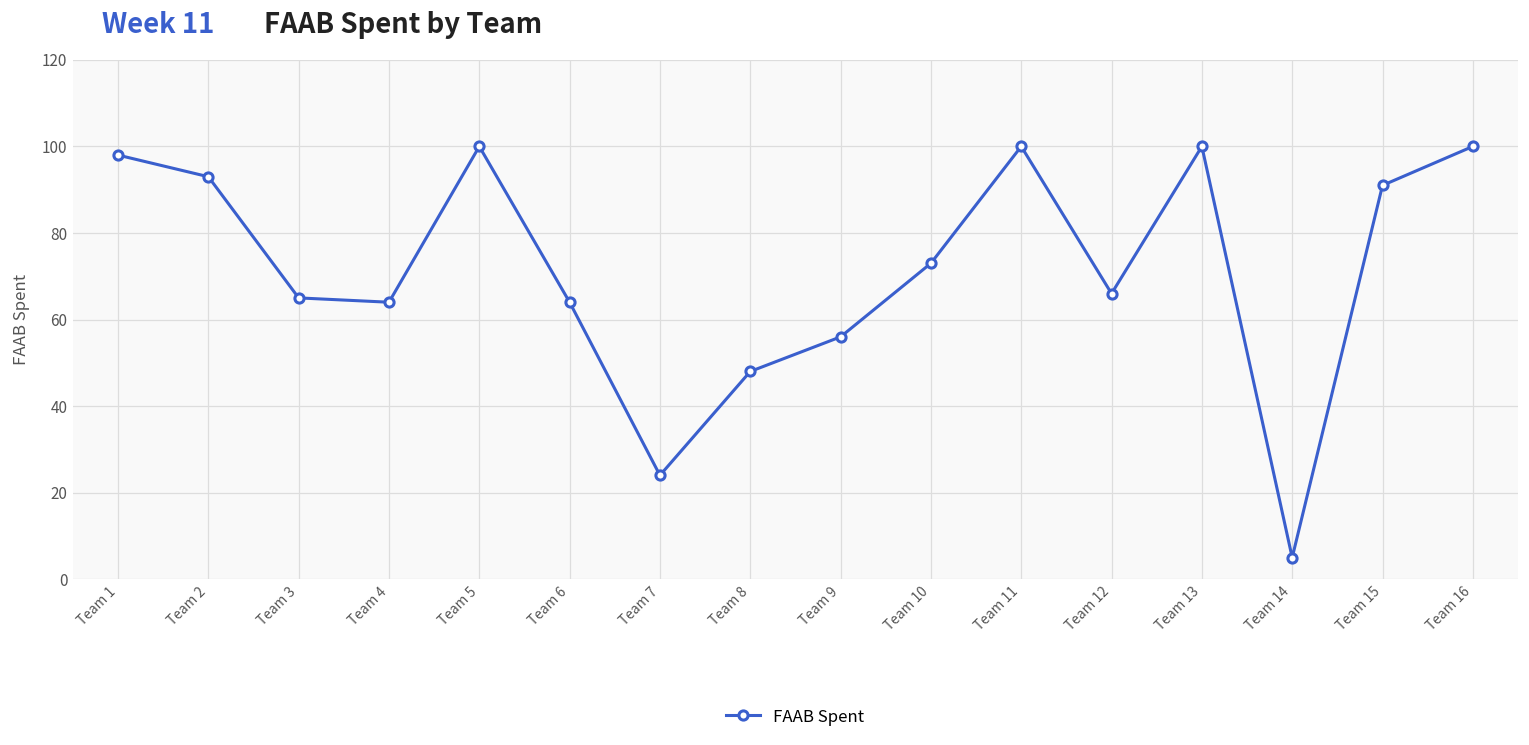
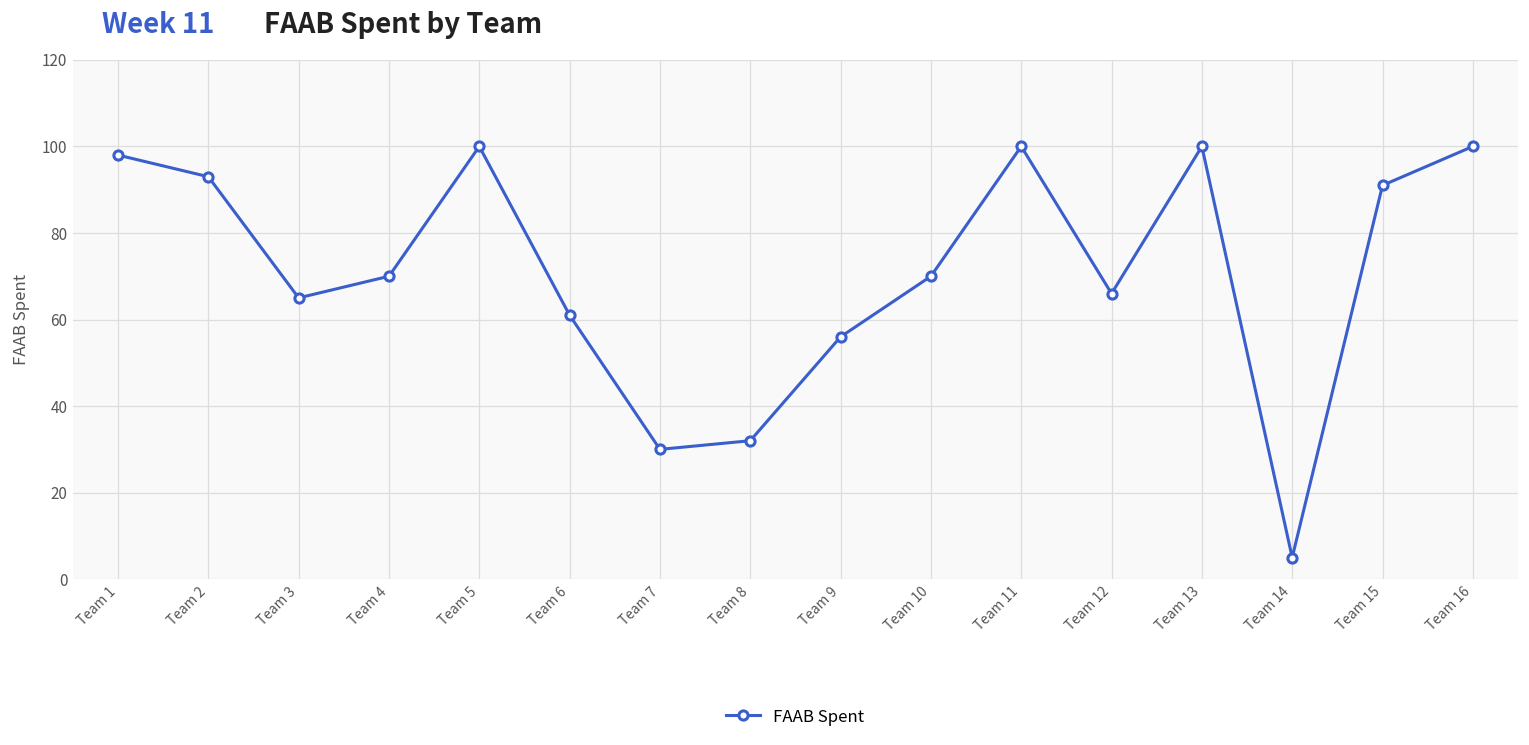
Team 4: 64 -> 70
Team 6: 64 -> 61
Team 7: 24 -> 30
Team 8: 48 -> 32
Team 10: 73 -> 70
